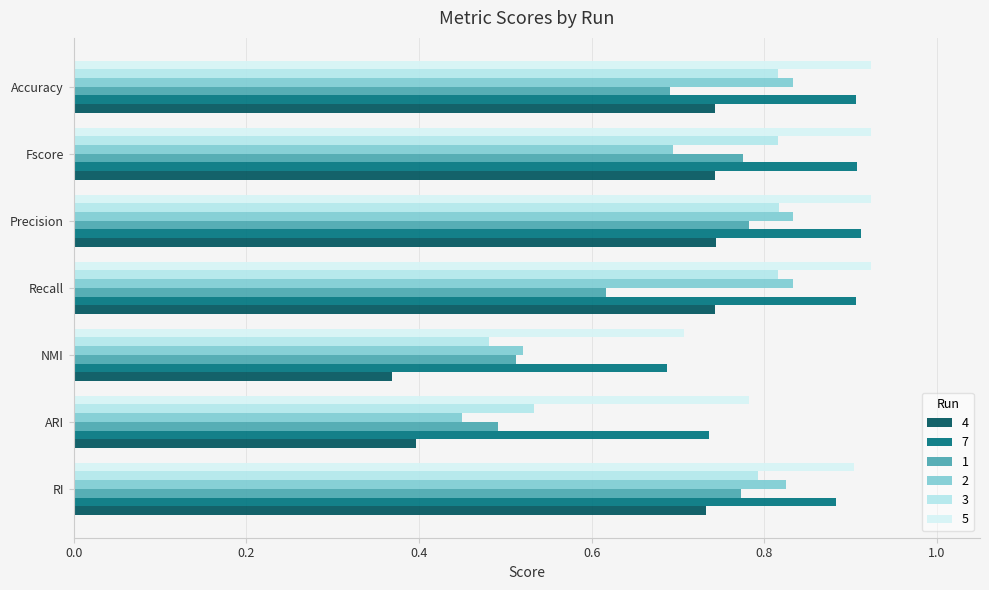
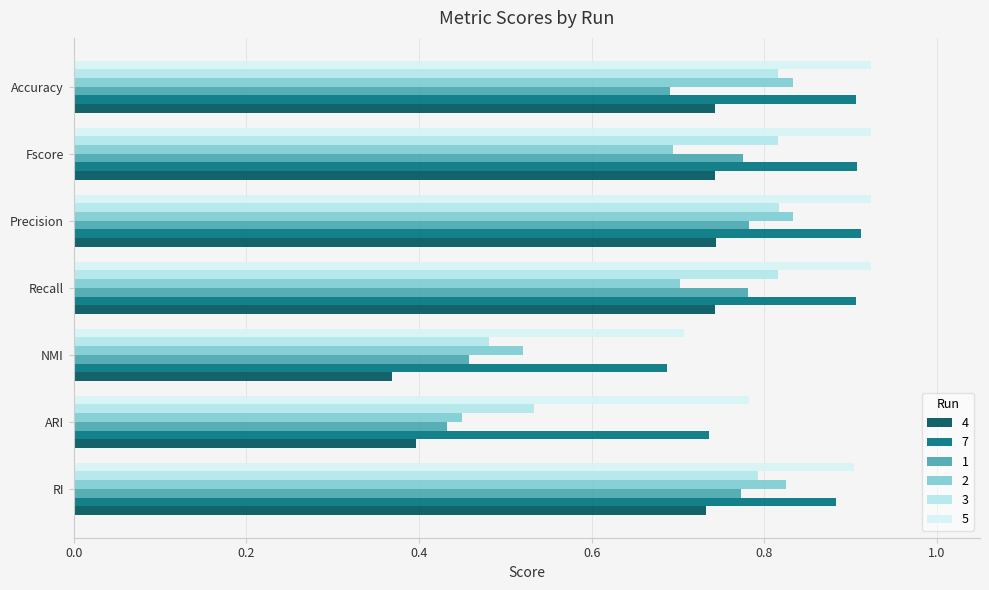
2, Recall: 0.83 -> 0.70
1, Recall: 0.62 -> 0.78
1, NMI: 0.51 -> 0.46
1, ARI: 0.49 -> 0.43
